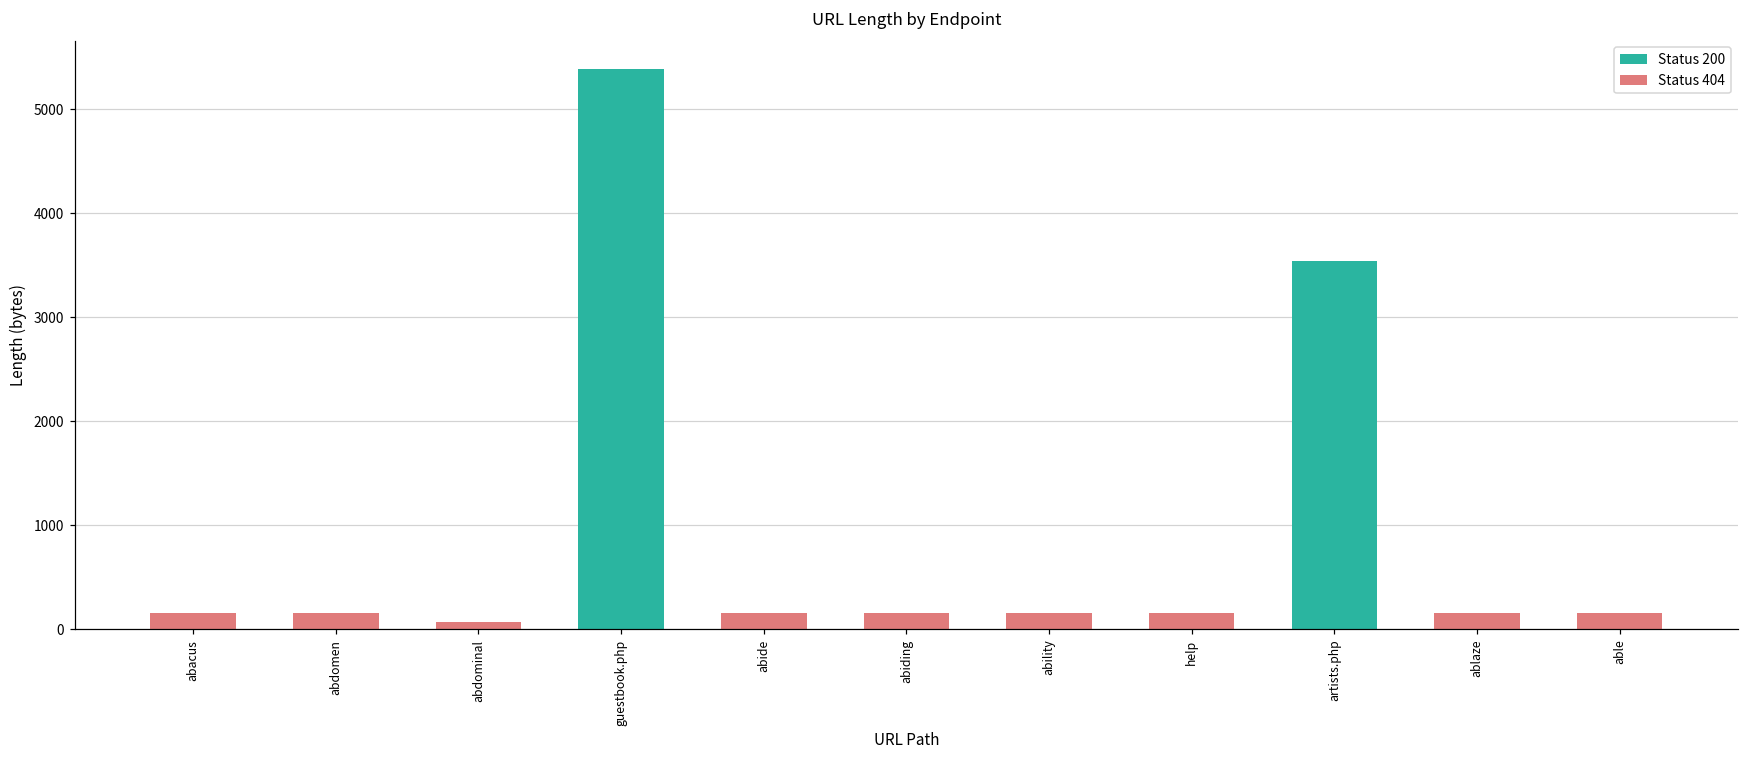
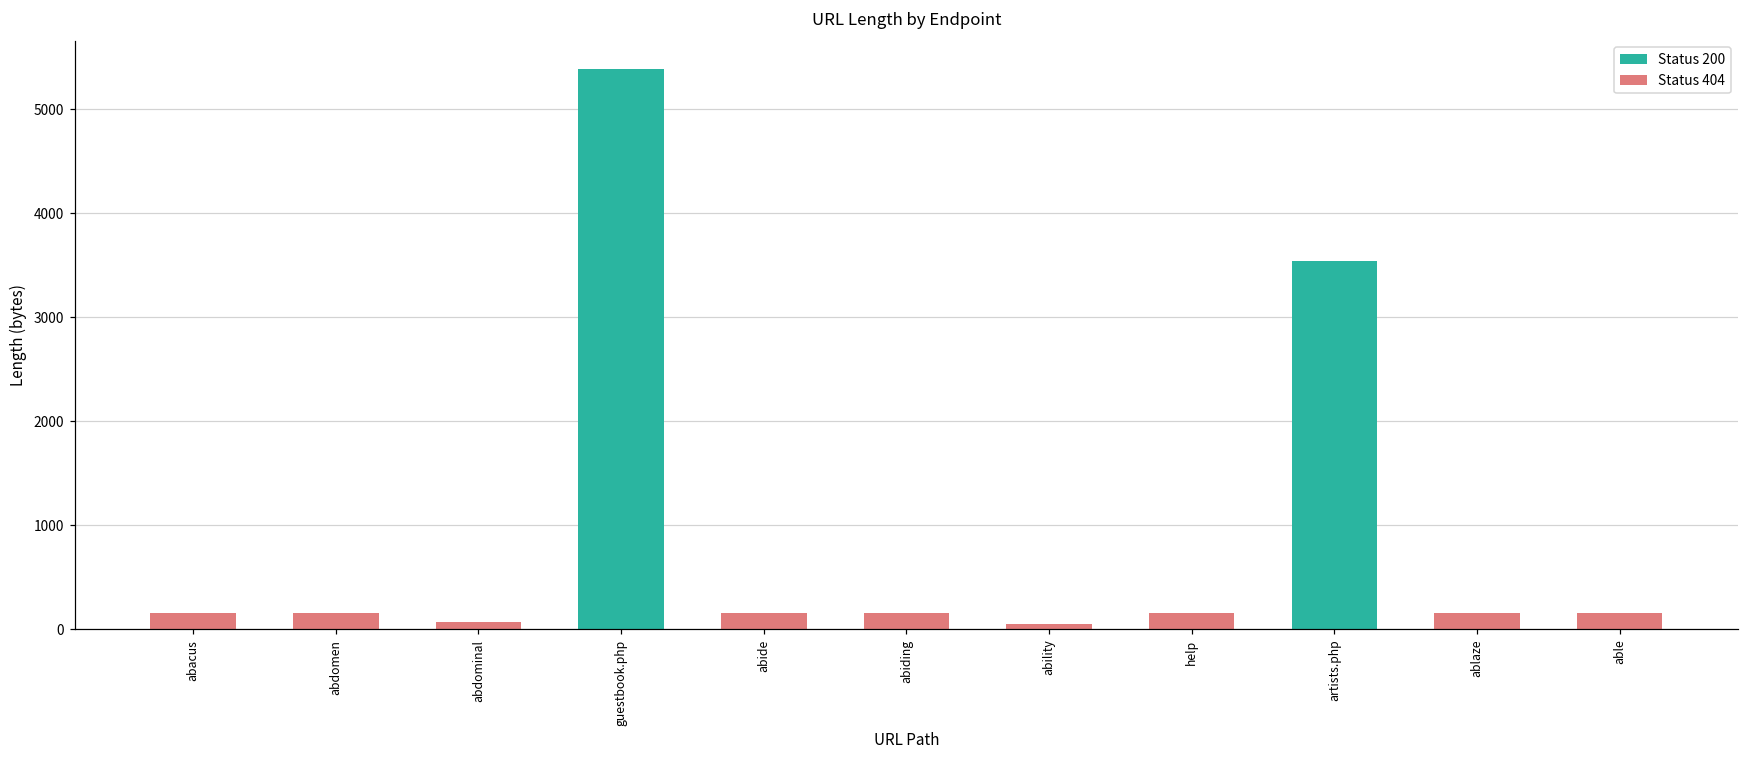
ability: 200 -> 100
